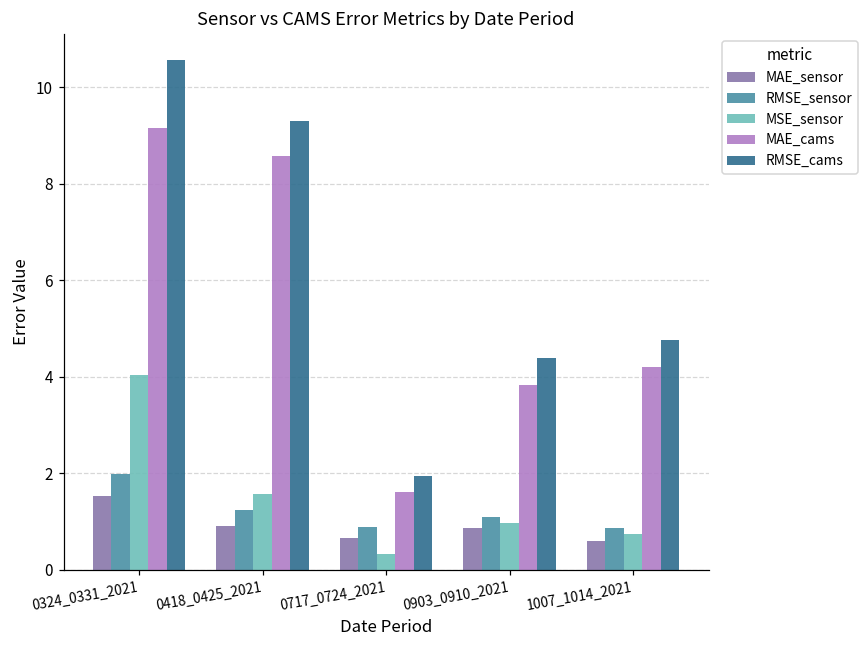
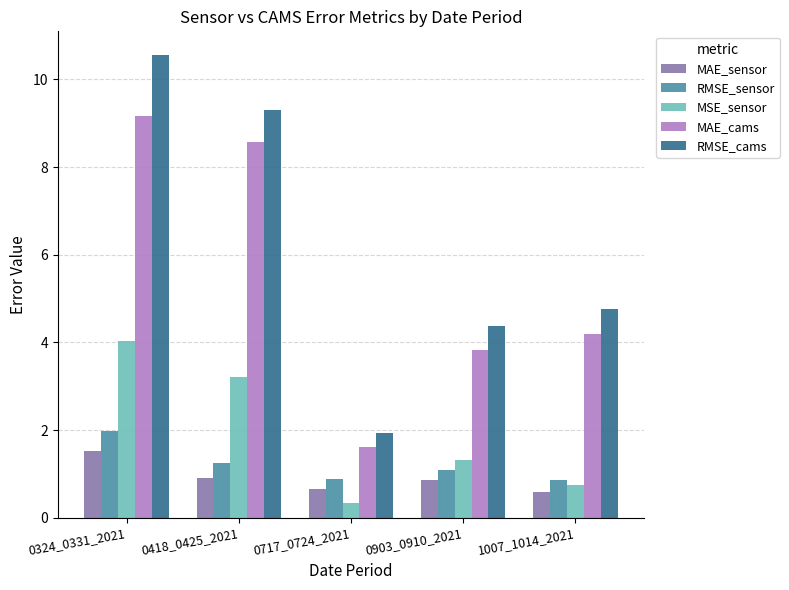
MSE_sensor, 0418_0425_2021: 1.6 -> 3.2
MSE_sensor, 0903_0910_2021: 1.0 -> 1.3
